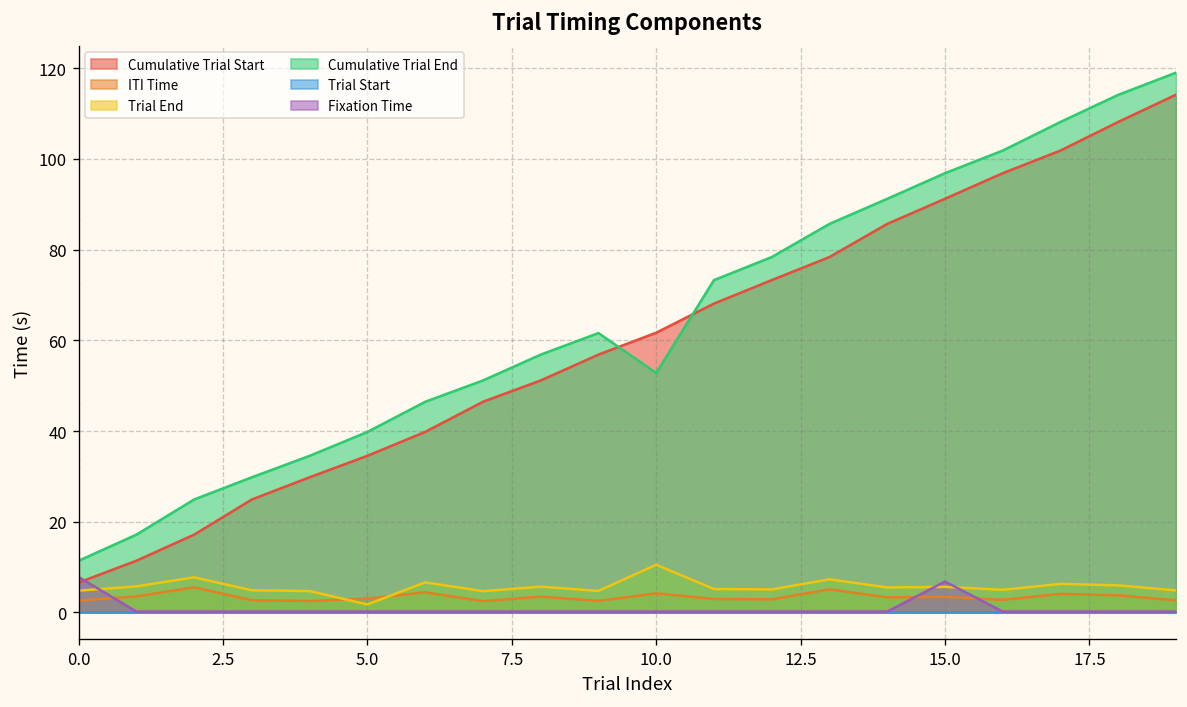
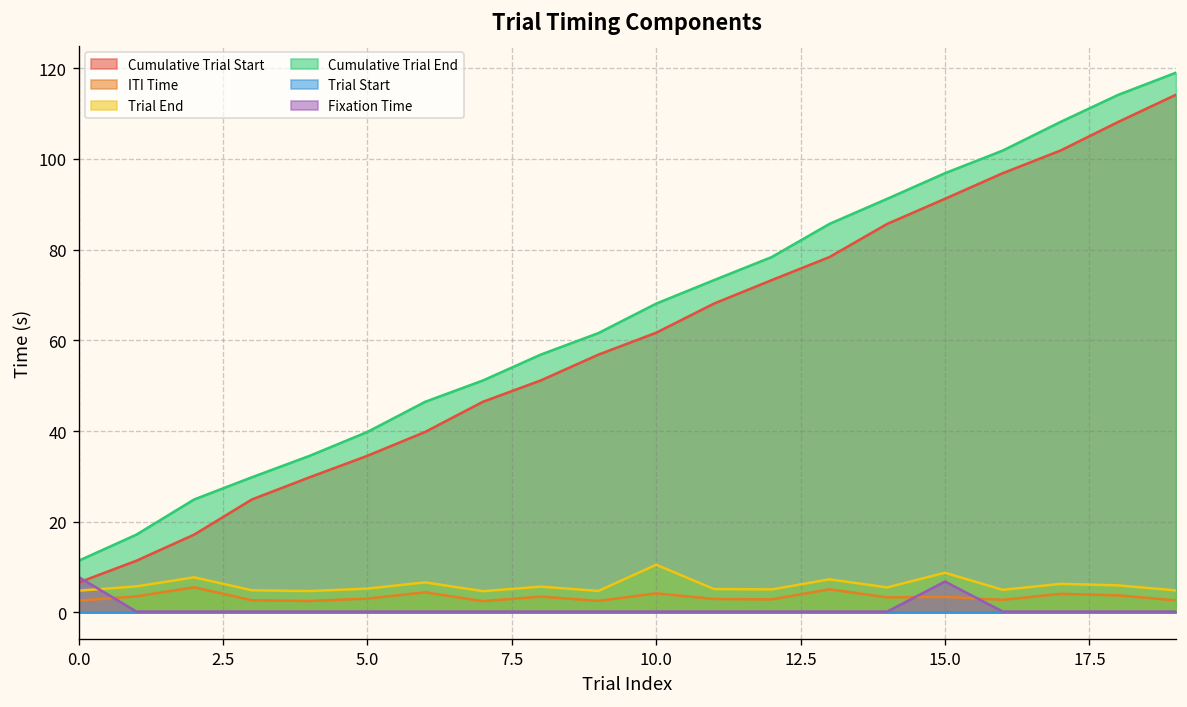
Trial End, 5.0: 2 -> 5
Cumulative Trial End, 10.0: 53 -> 68
Trial End, 15.0: 6 -> 9
